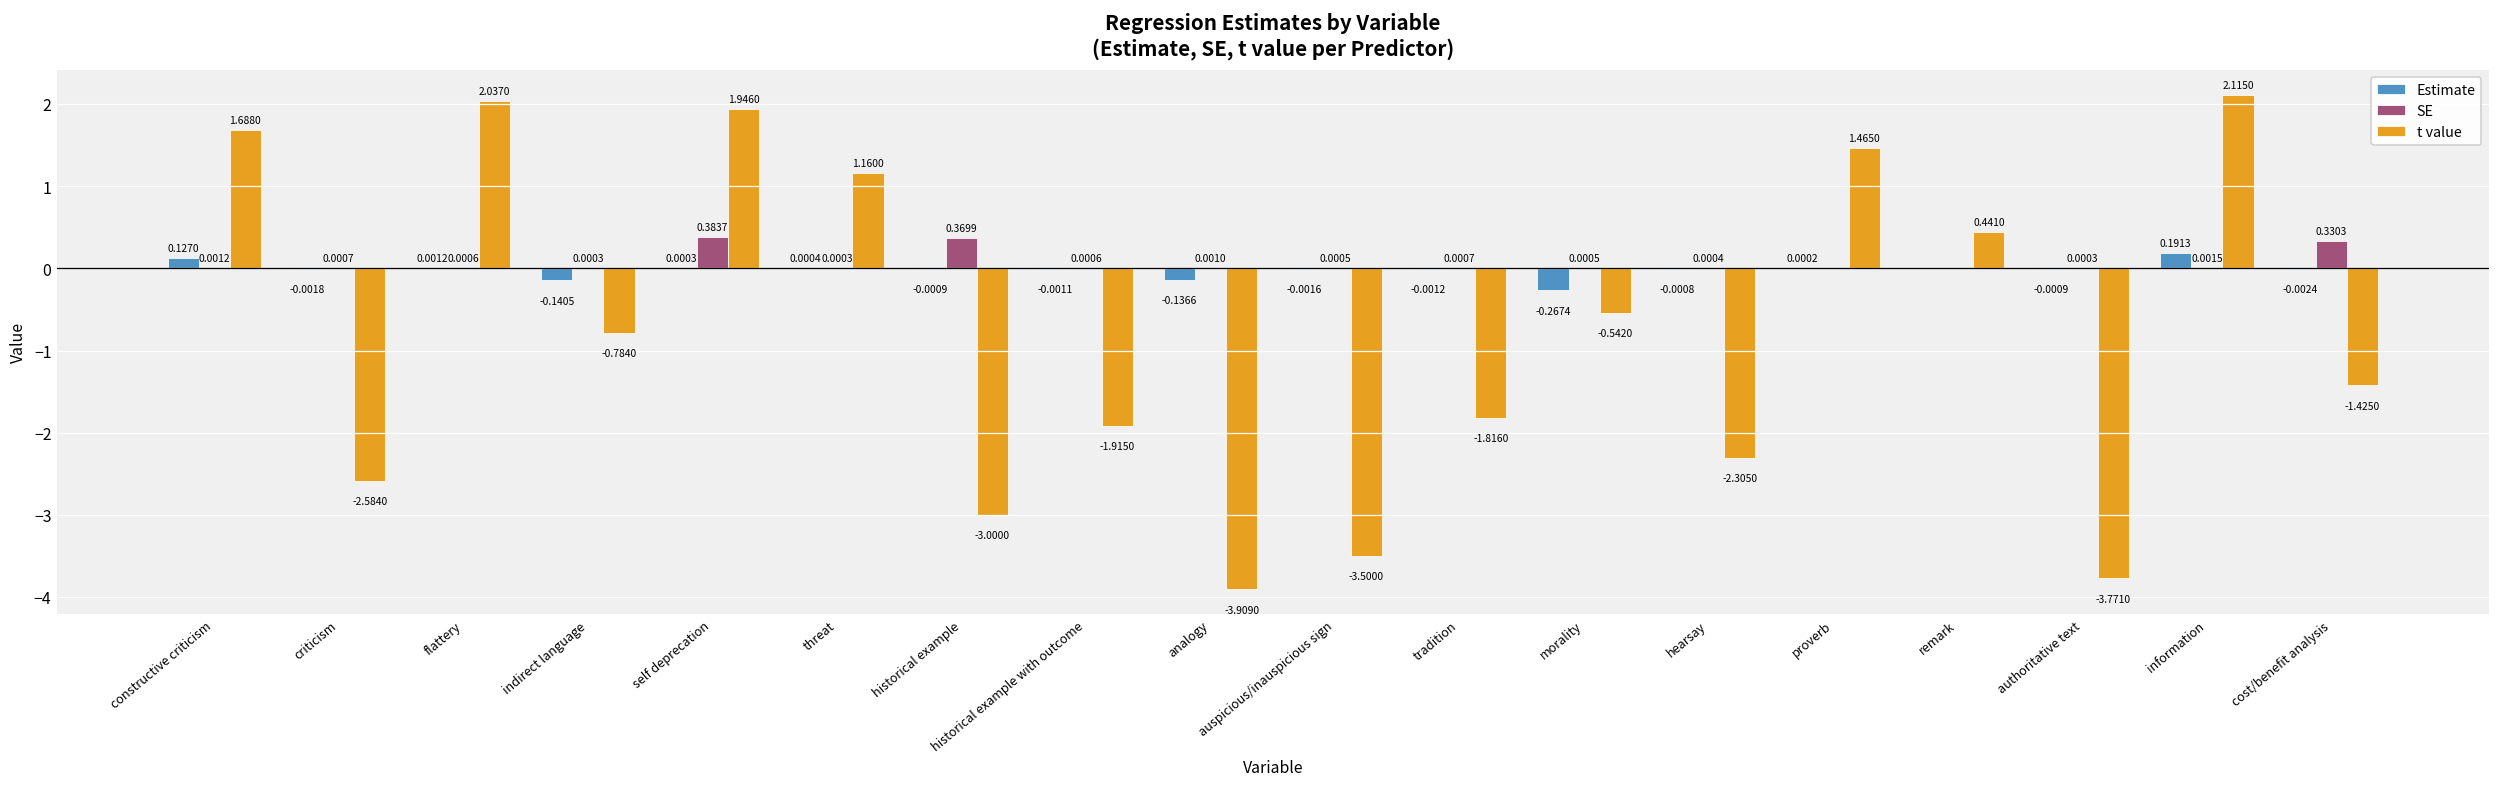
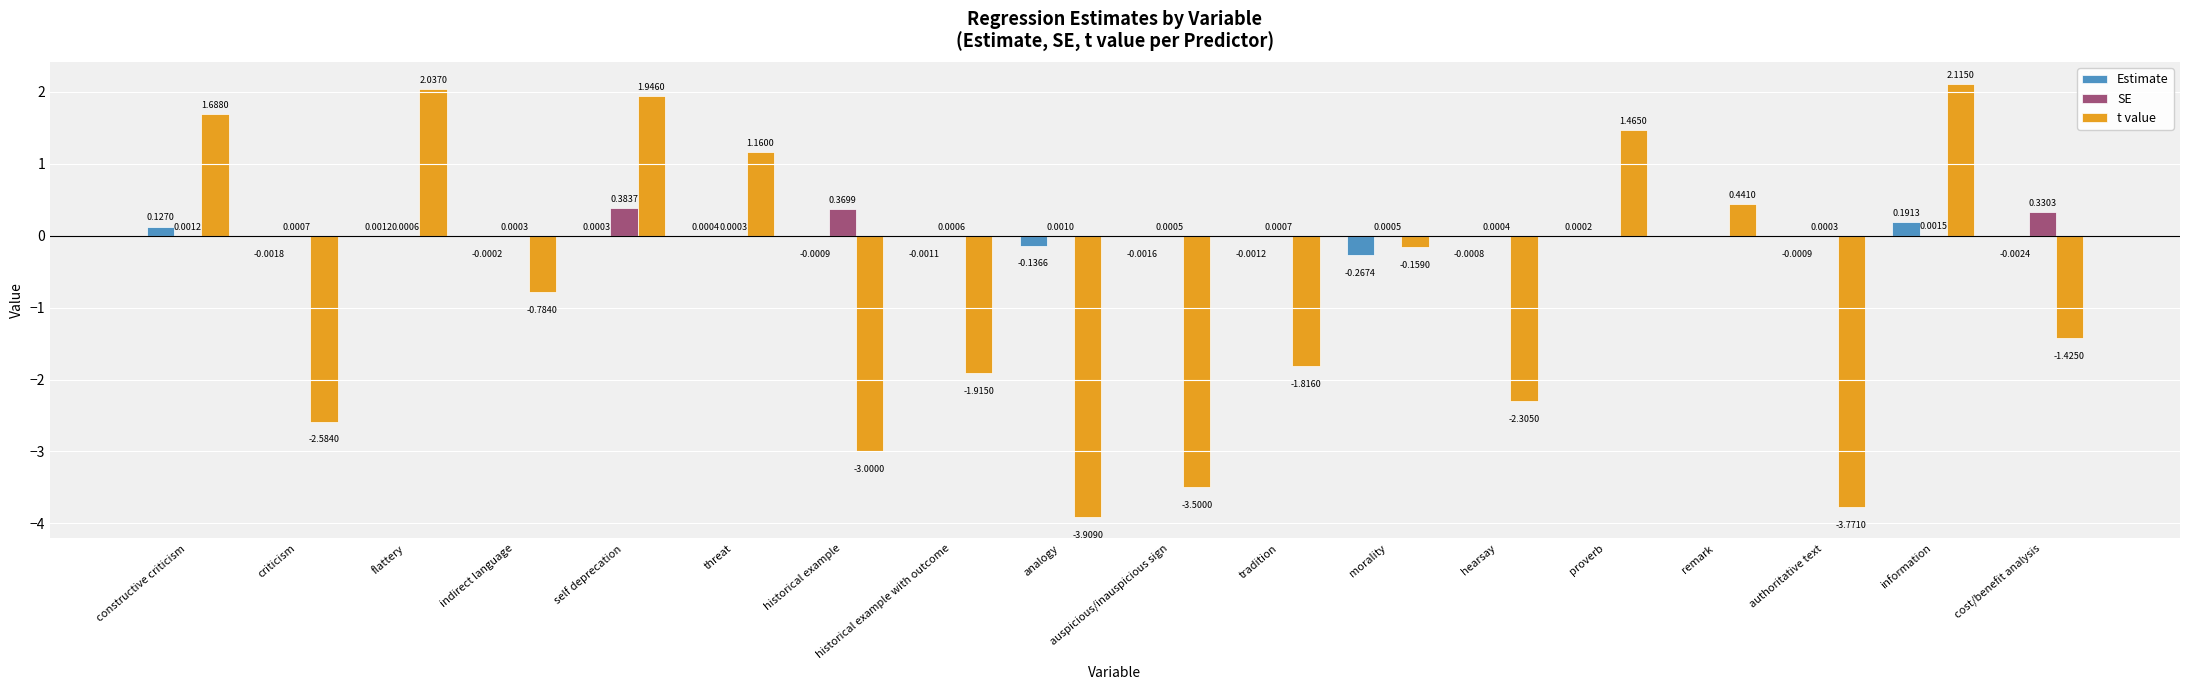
Estimate, indirect language: -0.1405 -> -0.0002
t value, morality: -0.5420 -> -0.1590
